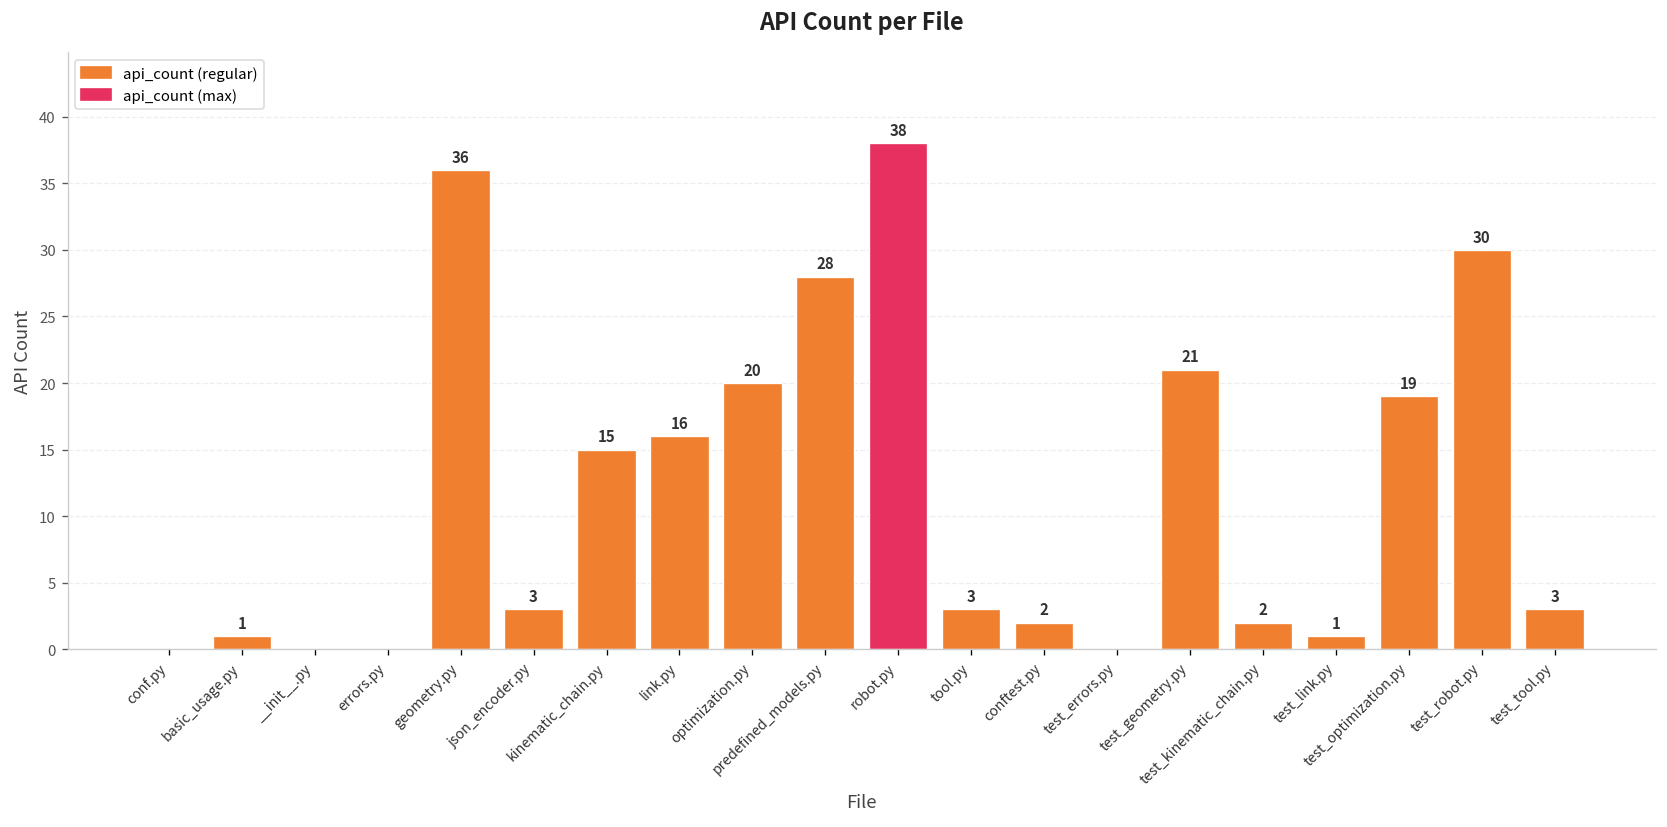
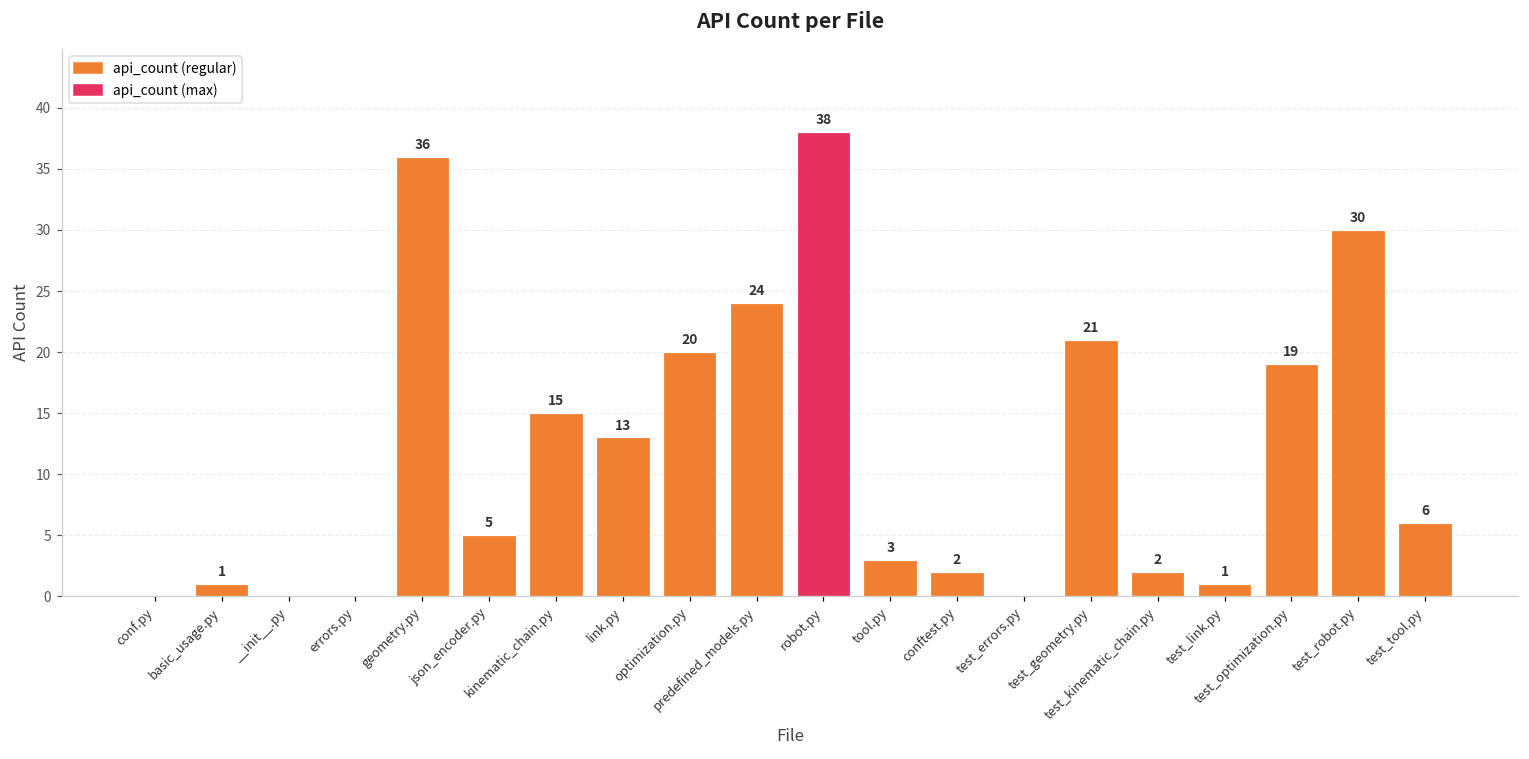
json_encoder.py: 3 -> 5
link.py: 16 -> 13
predefined_models.py: 28 -> 24
test_tool.py: 3 -> 6
